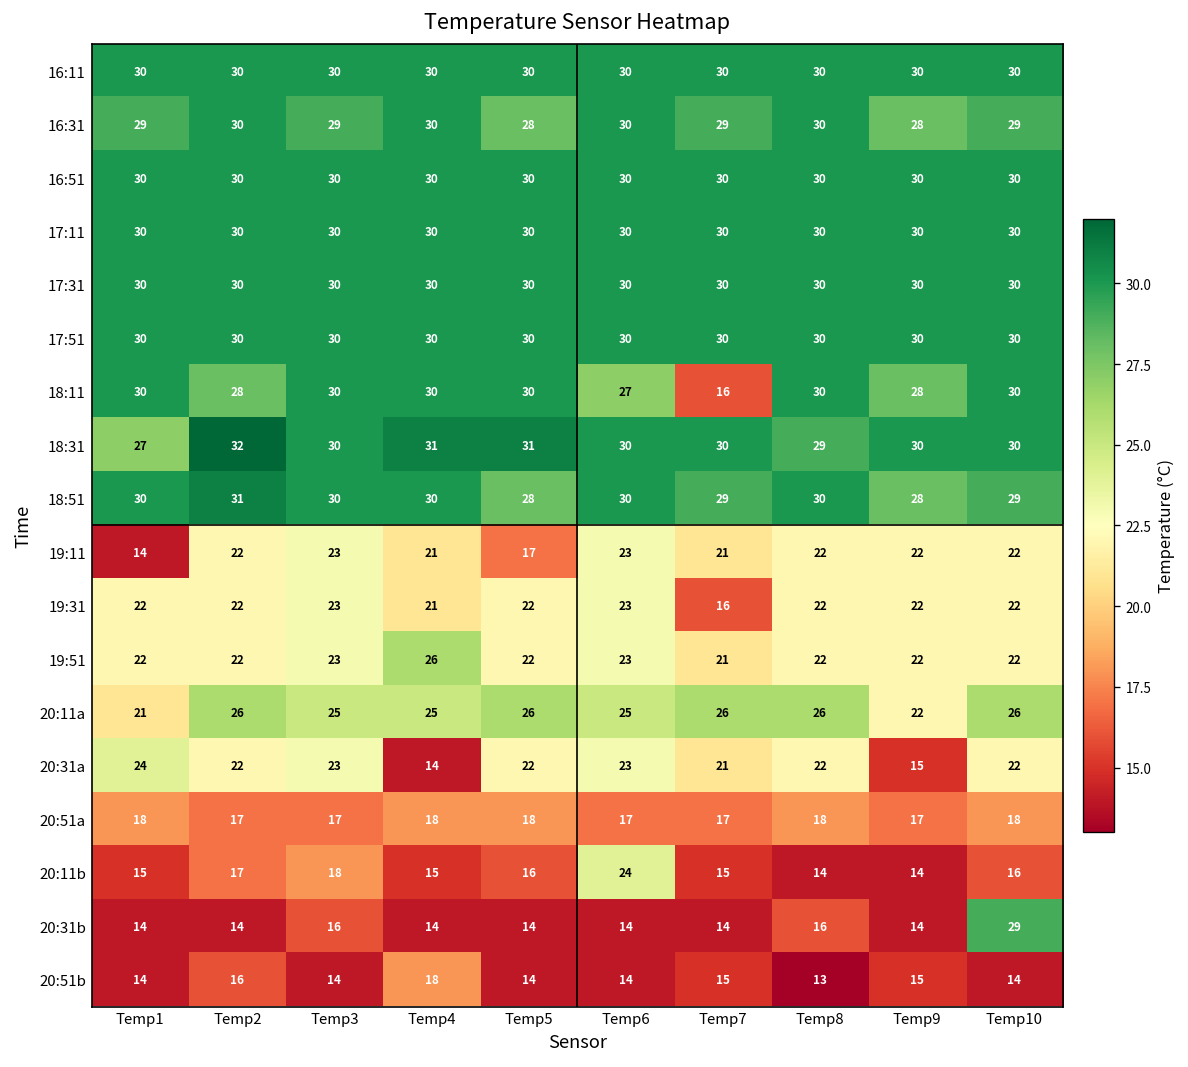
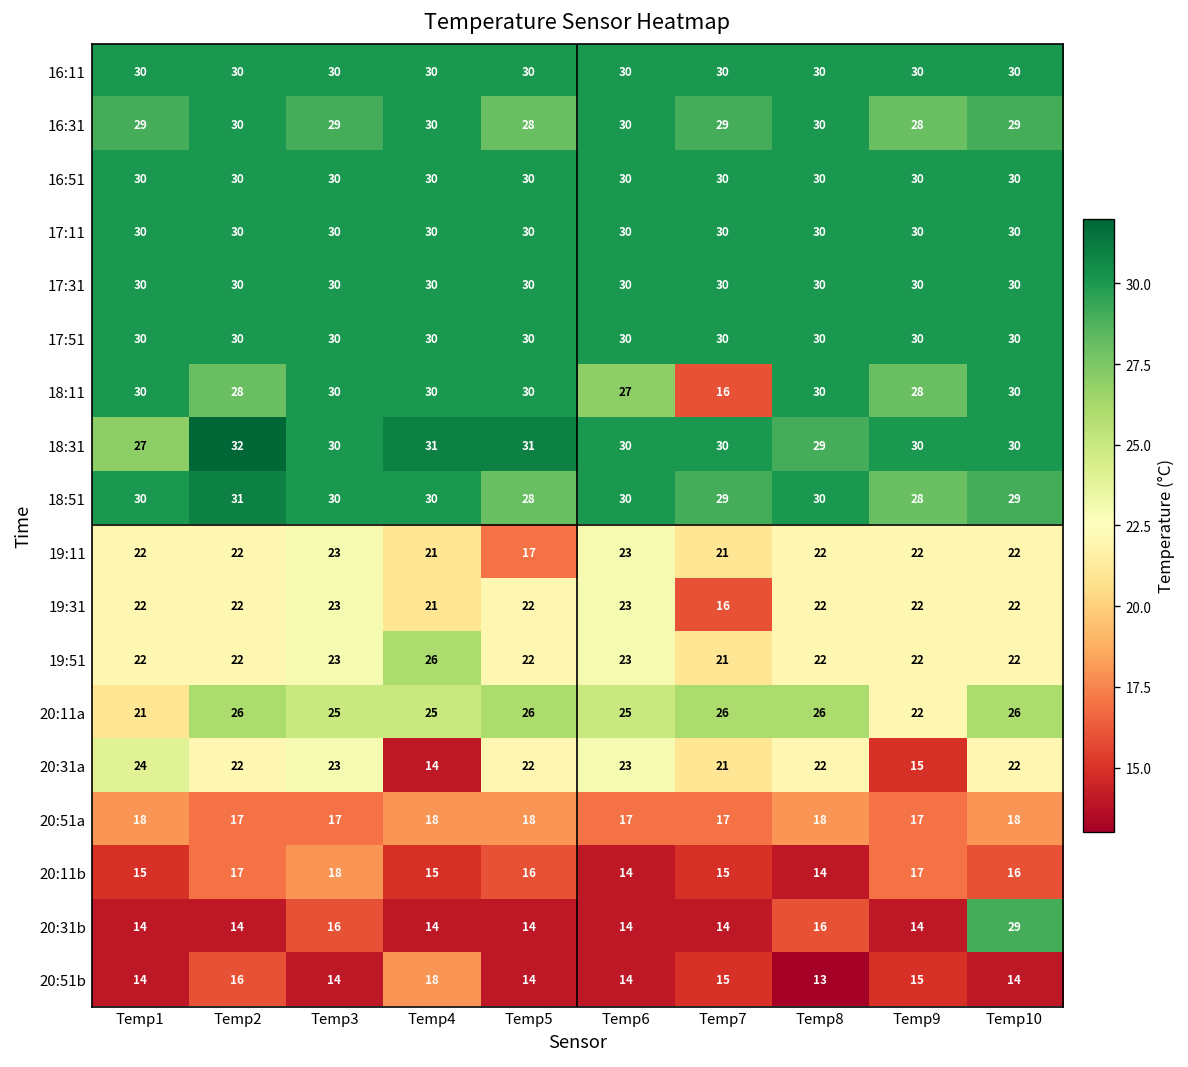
19:11, Temp1: 14 -> 22
20:11b, Temp6: 24 -> 14
20:11b, Temp9: 14 -> 17
